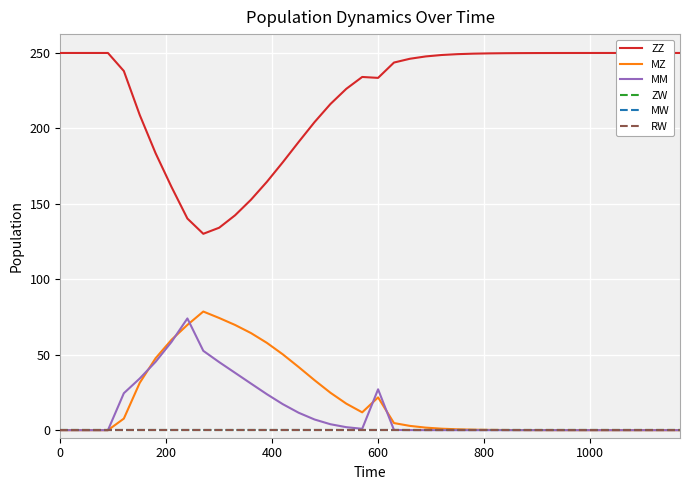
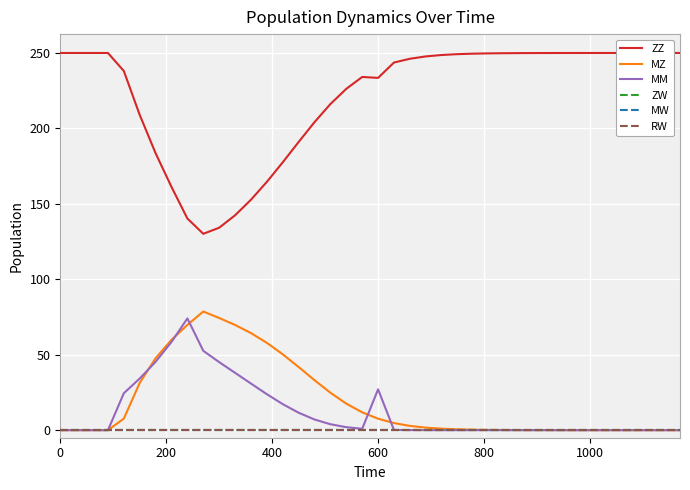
MZ, 600: 22 -> 8
